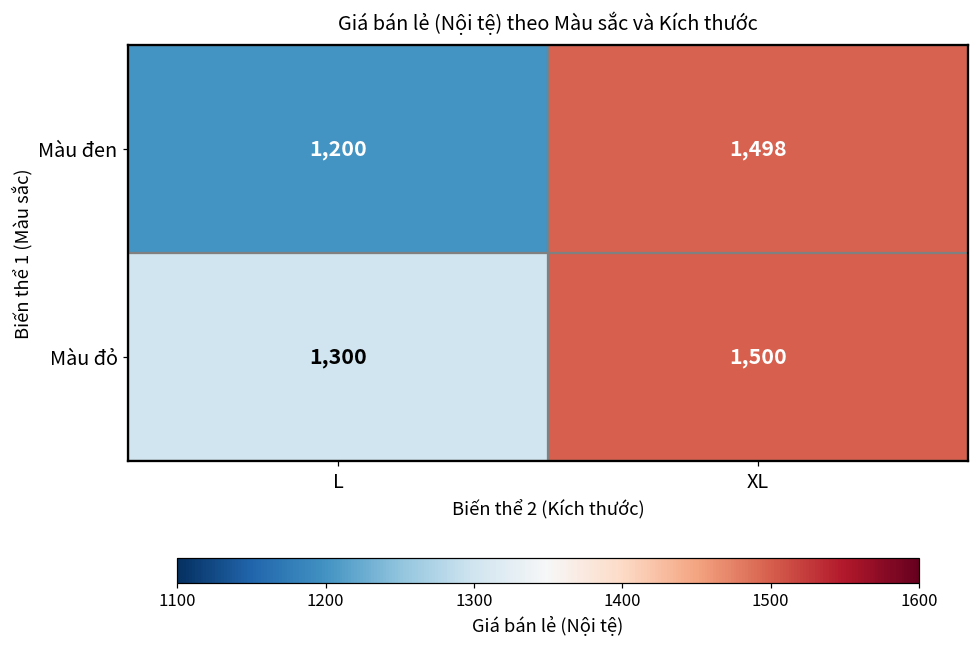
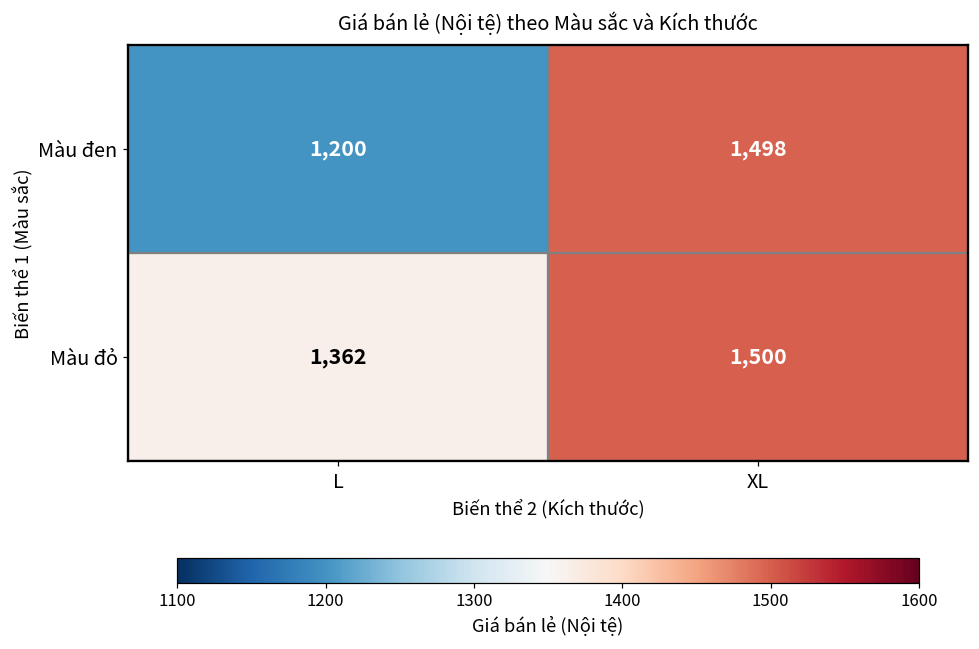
Màu đỏ, L: 1,300 -> 1,362
